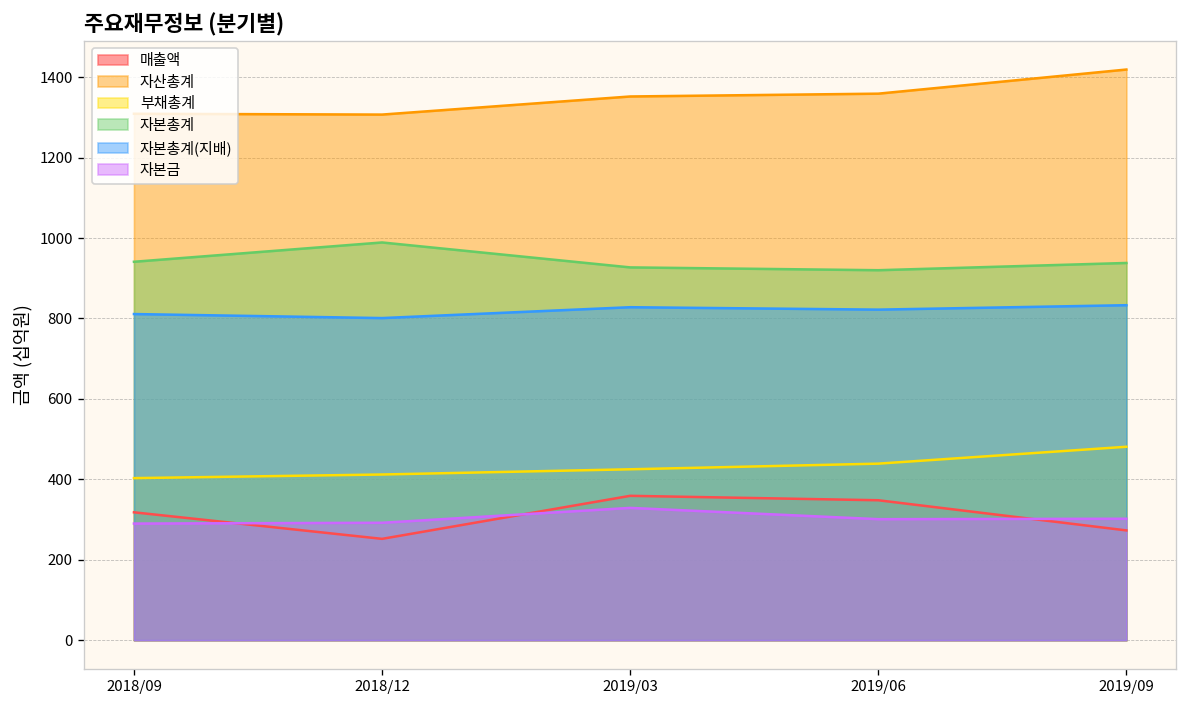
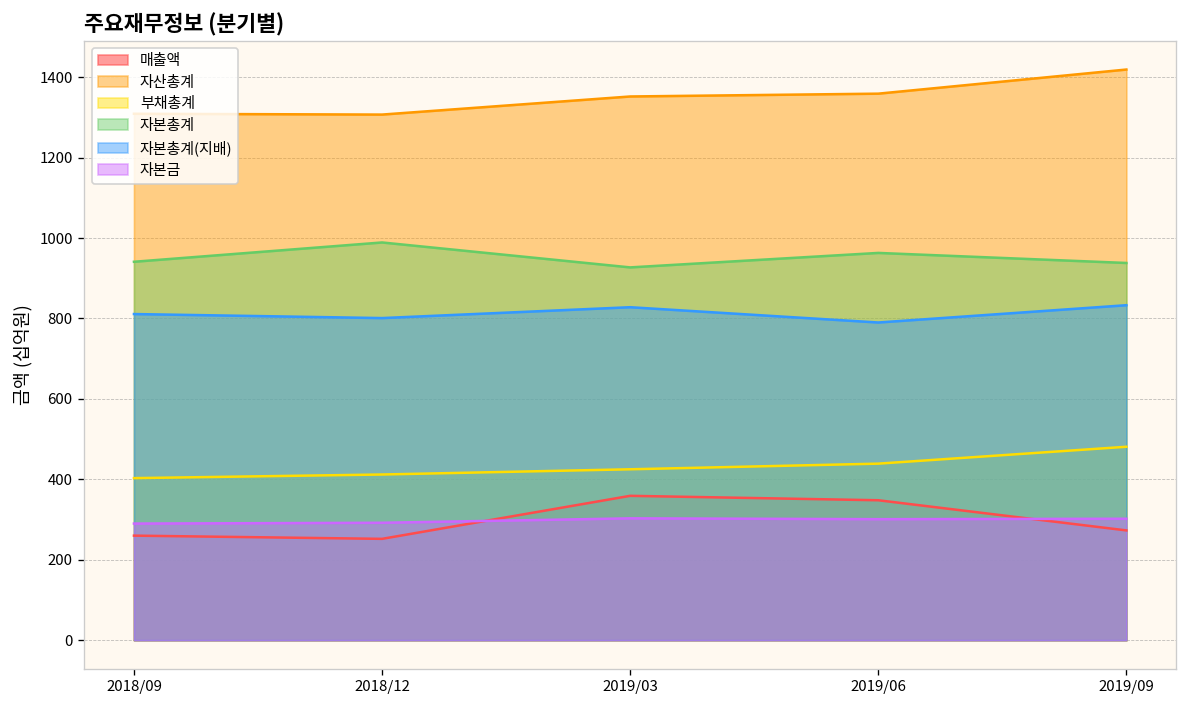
매출액, 2018/09: 320 -> 260
자본금, 2019/03: 330 -> 300
자본총계, 2019/06: 920 -> 960
자본총계(지배), 2019/06: 820 -> 790
